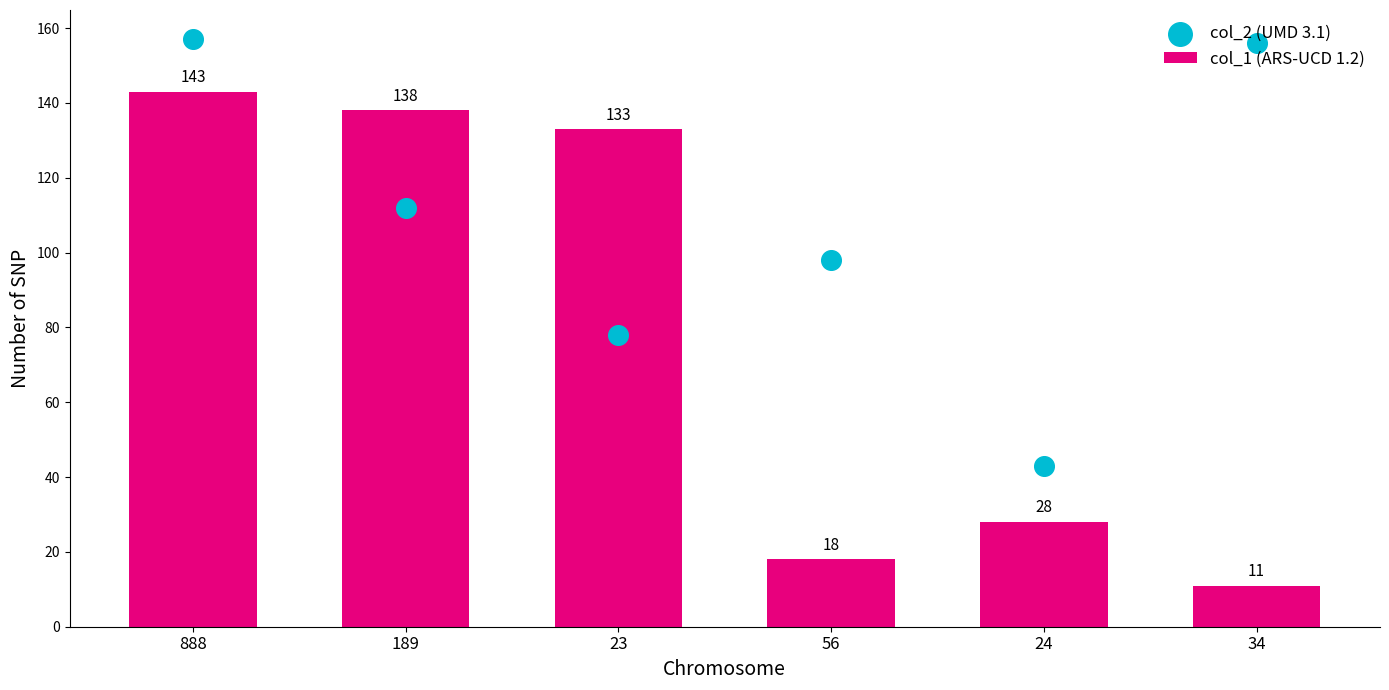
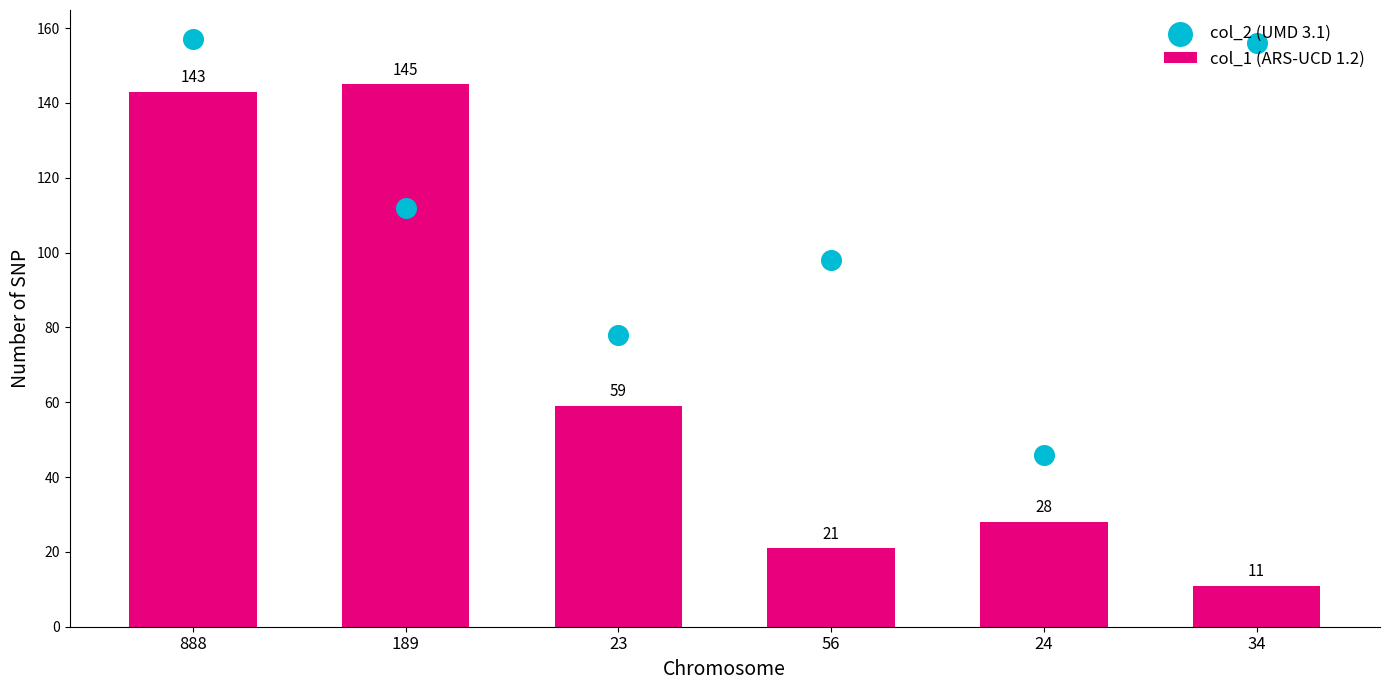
col_1 (ARS-UCD 1.2), 189: 138 -> 145
col_1 (ARS-UCD 1.2), 23: 133 -> 59
col_1 (ARS-UCD 1.2), 56: 18 -> 21
col_2 (UMD 3.1), 24: 43 -> 46
